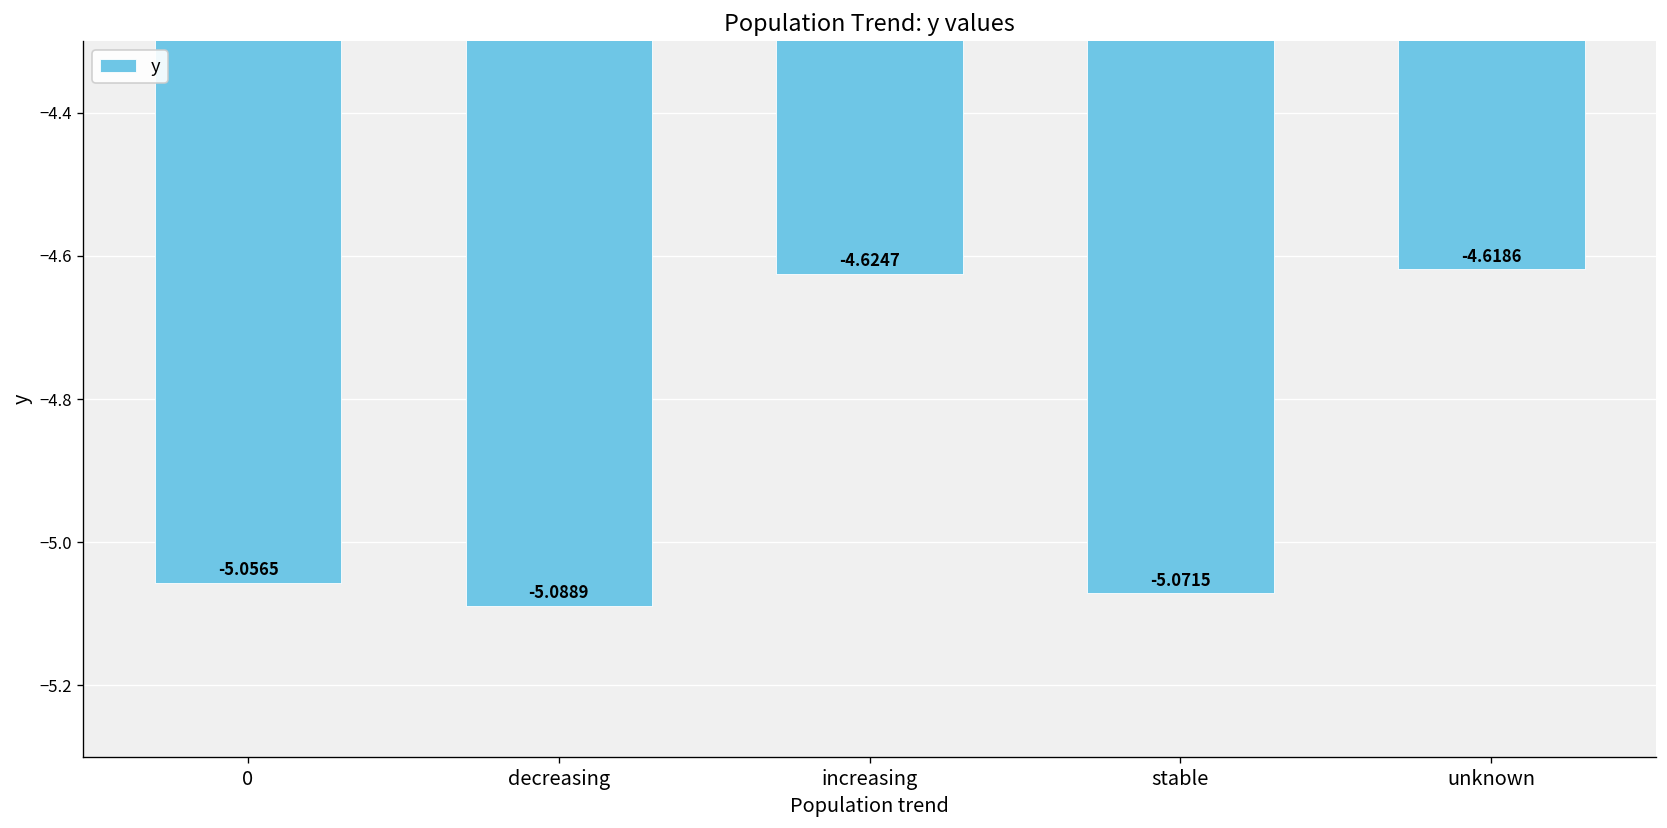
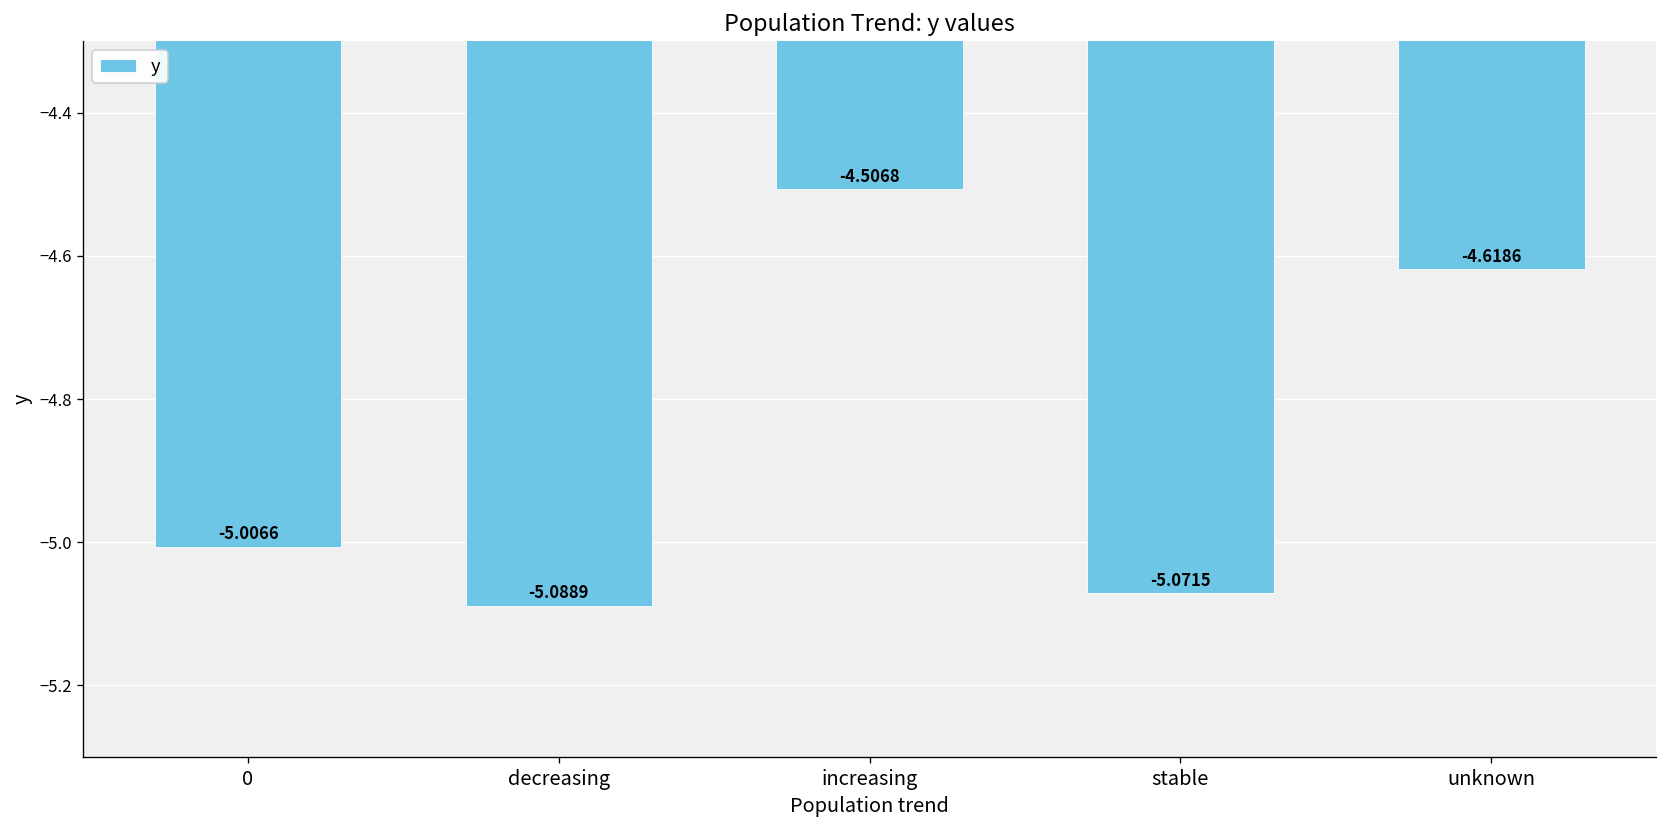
0: -5.0565 -> -5.0066
increasing: -4.6247 -> -4.5068
